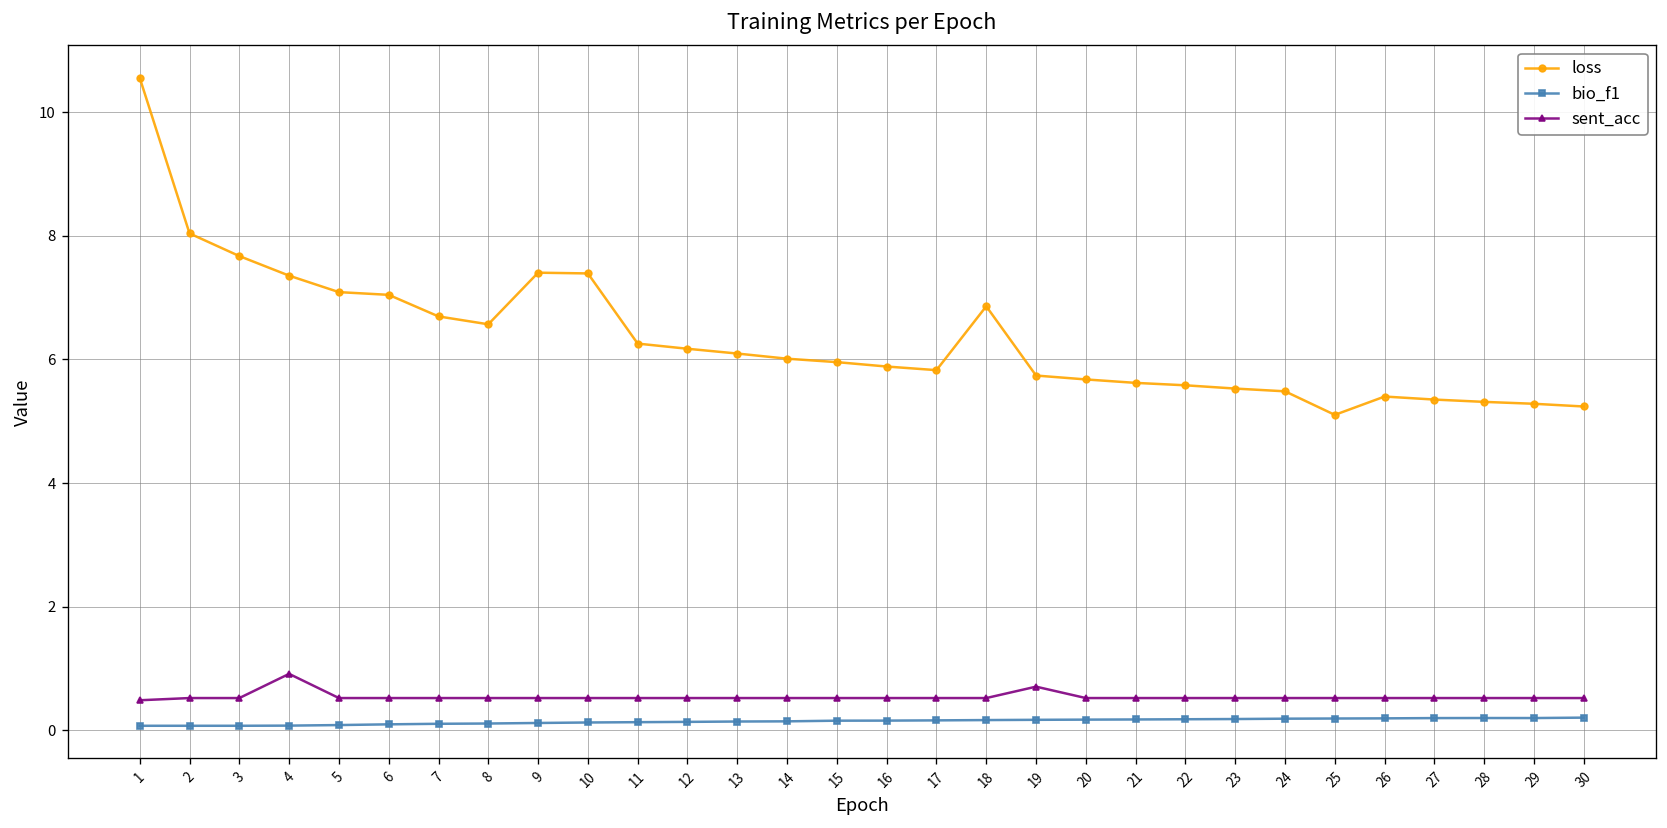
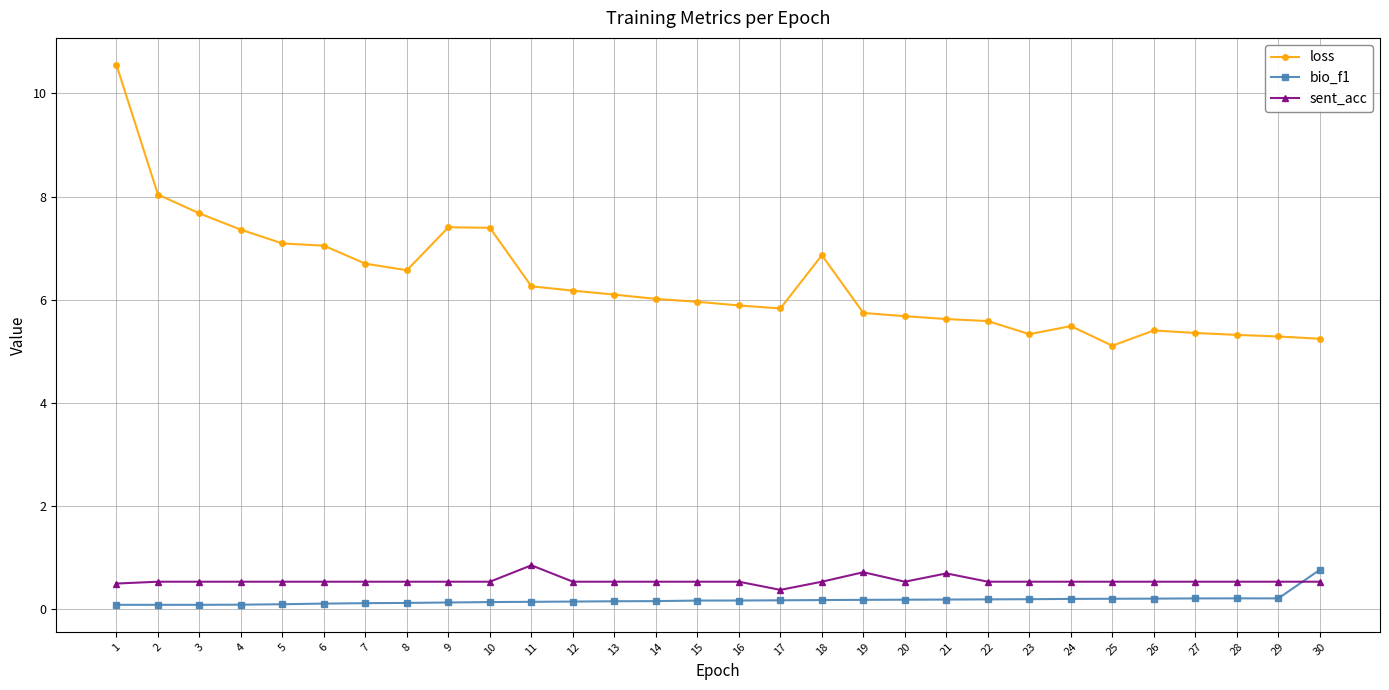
sent_acc, 4: 0.9 -> 0.5
sent_acc, 11: 0.5 -> 0.8
sent_acc, 17: 0.5 -> 0.4
sent_acc, 21: 0.5 -> 0.7
loss, 23: 5.5 -> 5.3
bio_f1, 30: 0.2 -> 0.8
